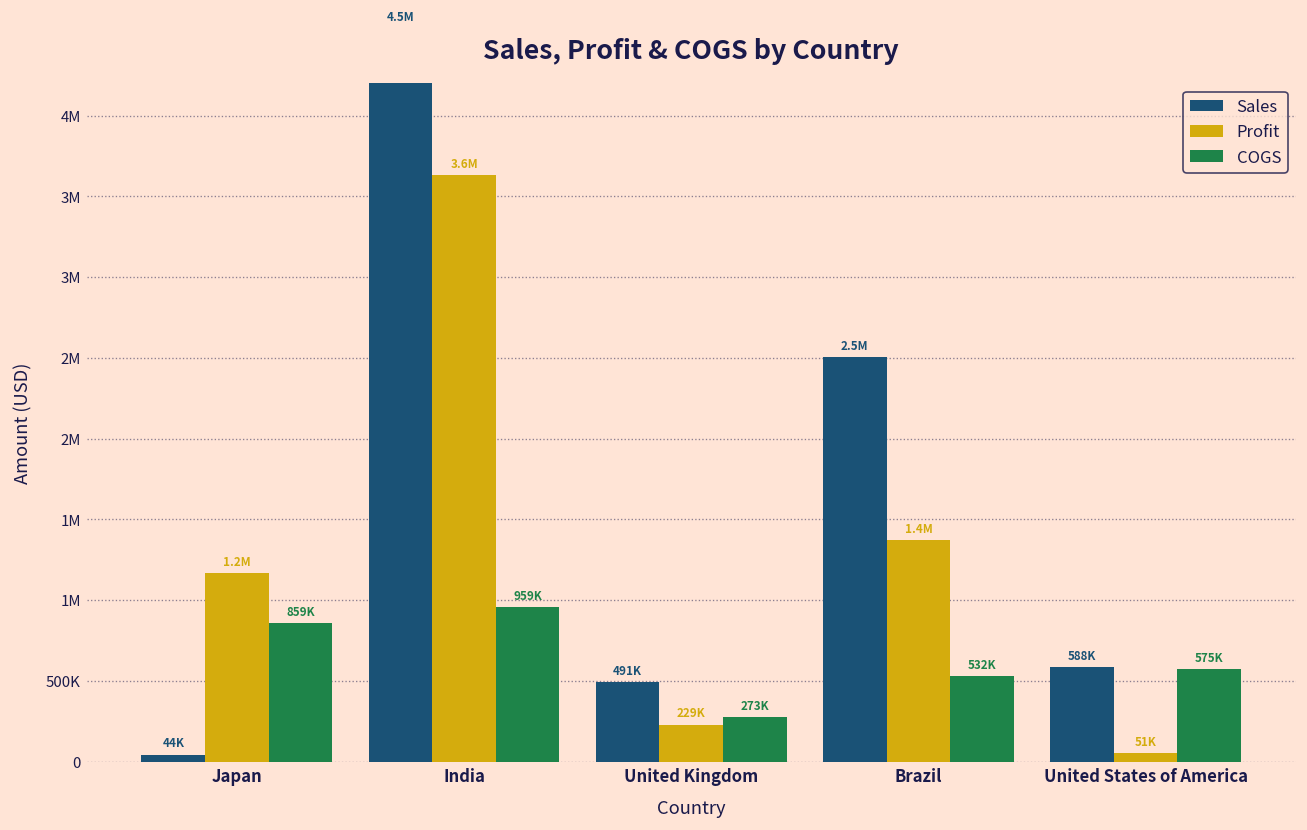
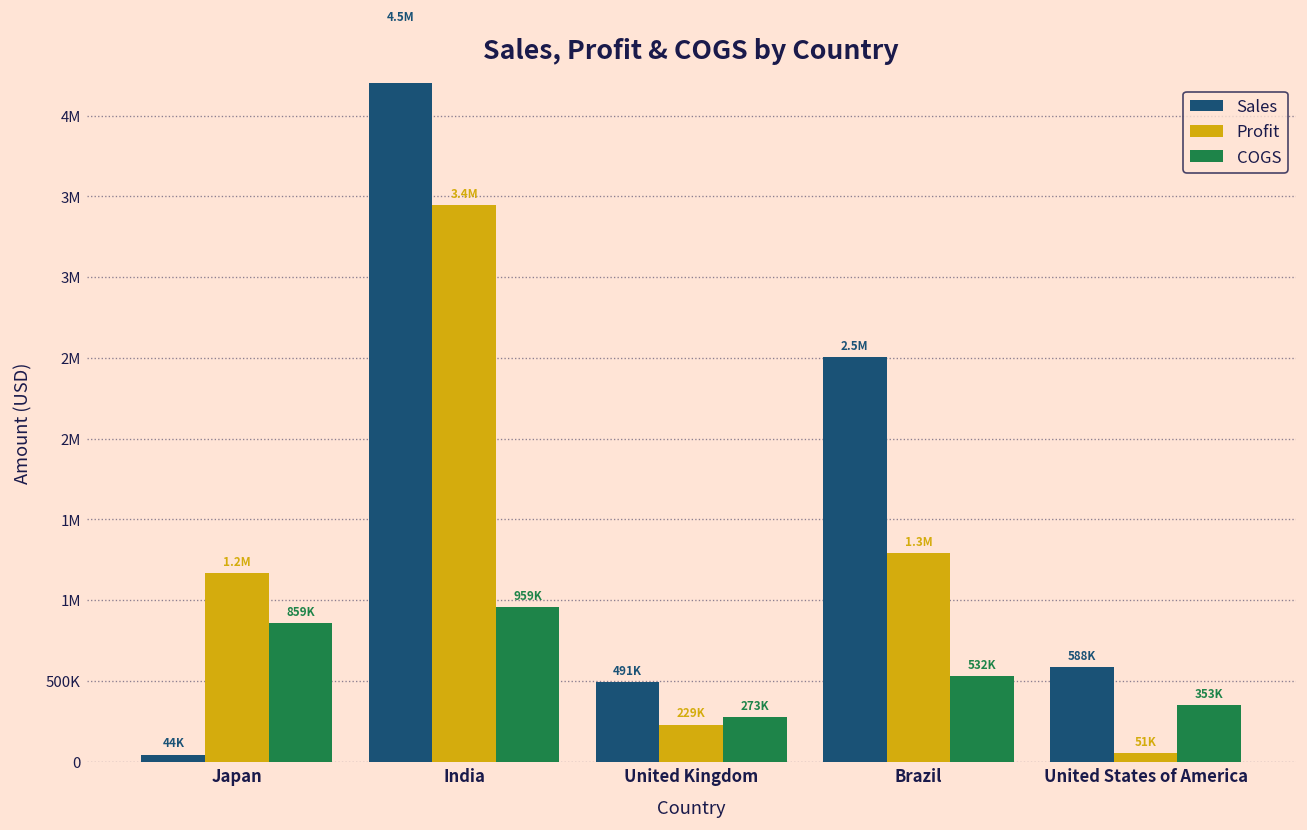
Profit, India: 3.6M -> 3.4M
Profit, Brazil: 1.4M -> 1.3M
COGS, United States of America: 575K -> 353K
